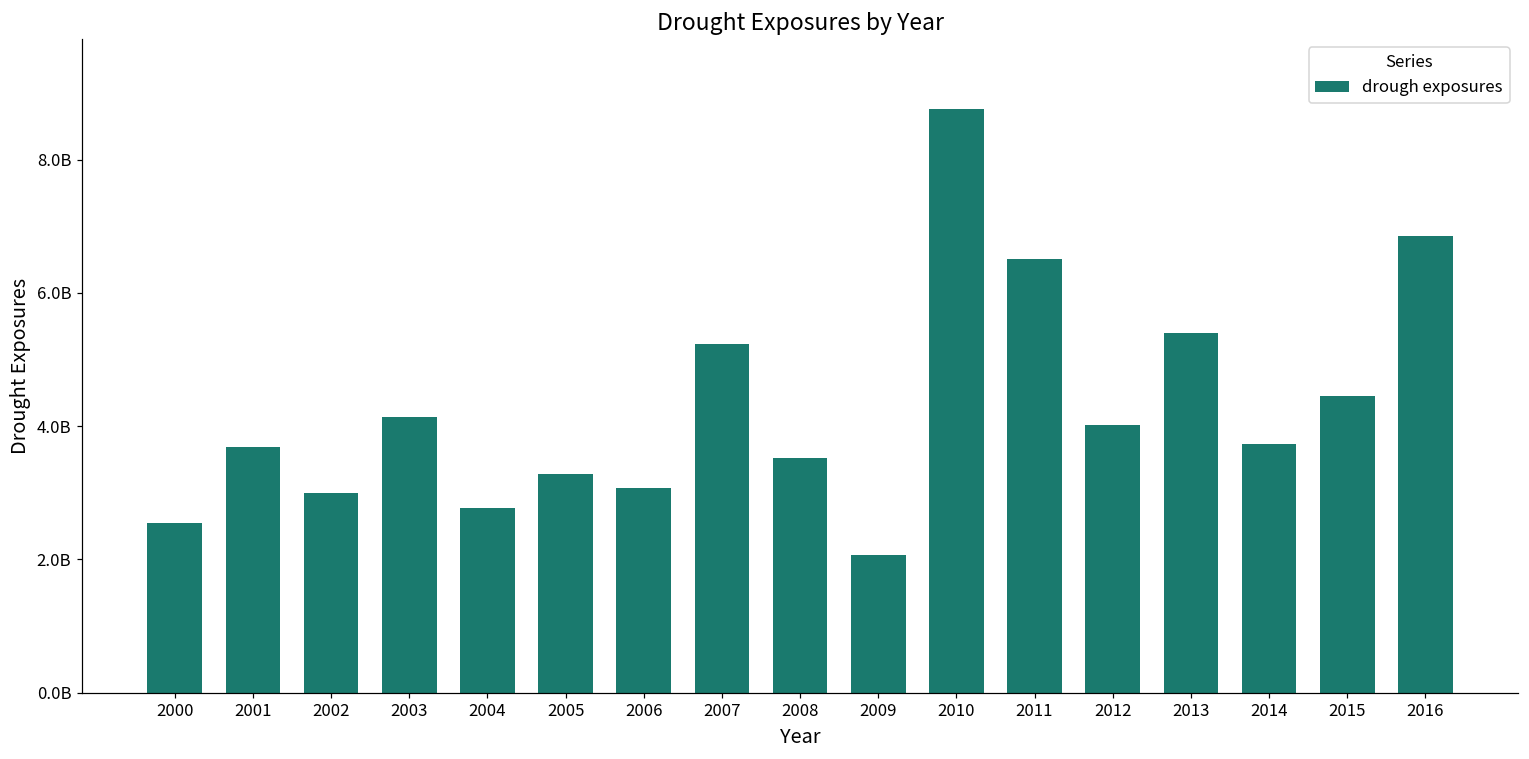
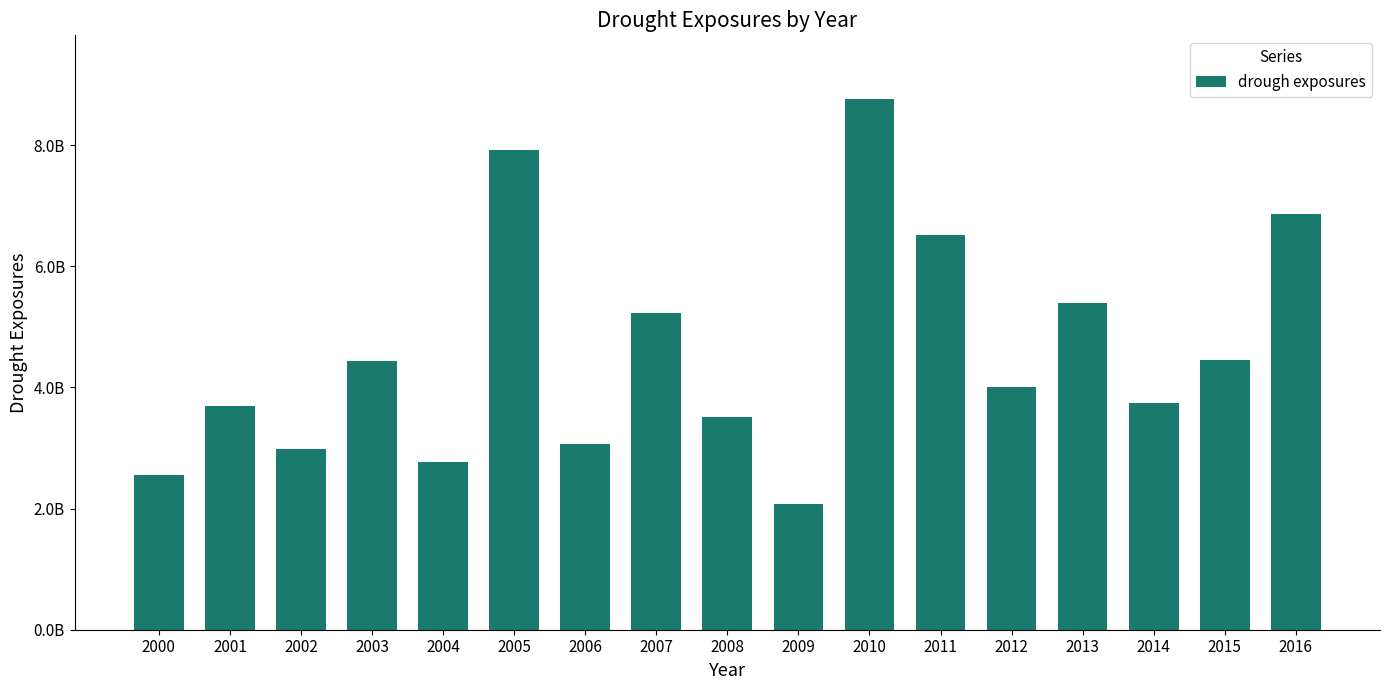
2003: 4100000000 -> 4400000000
2005: 3300000000 -> 7900000000
